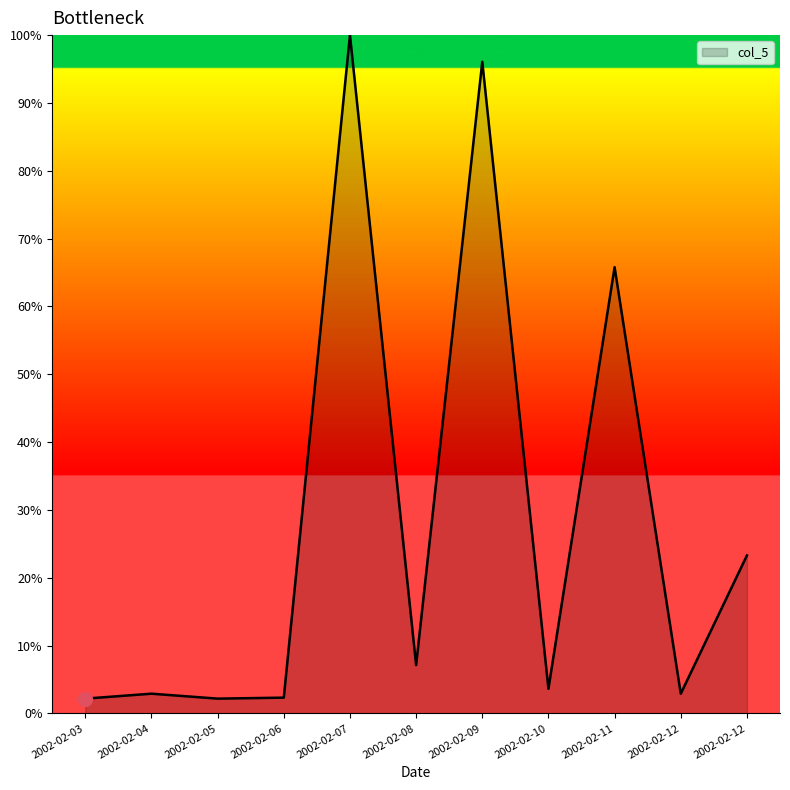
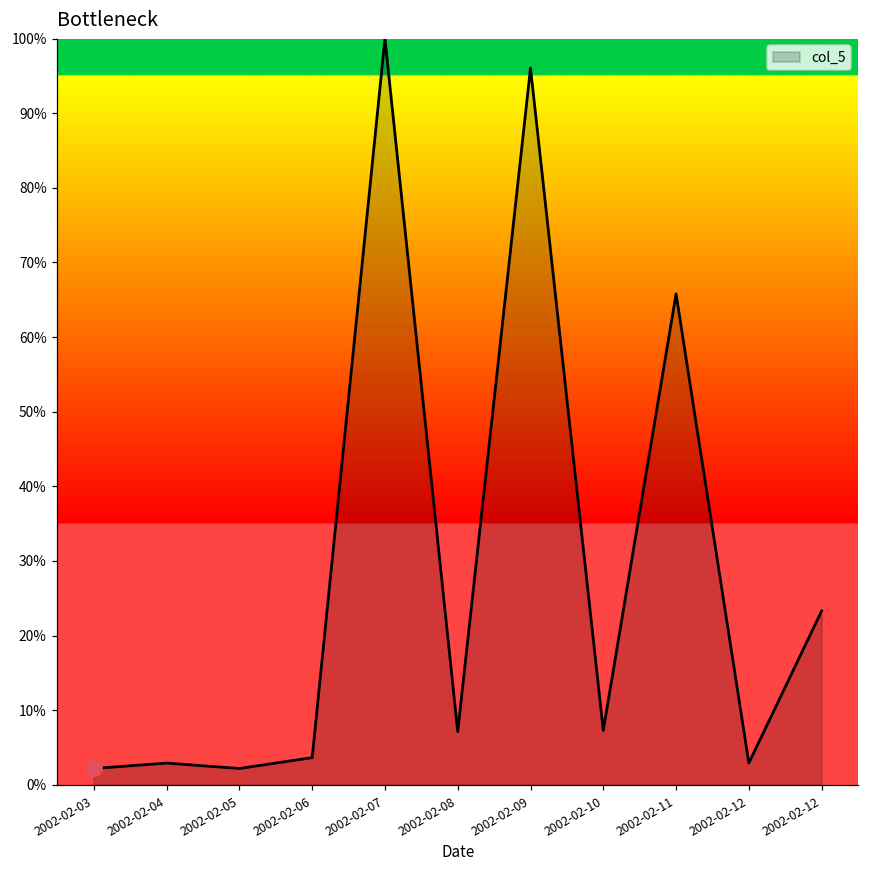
col_5, 2002-02-06: 2% -> 4%
col_5, 2002-02-10: 4% -> 7%
